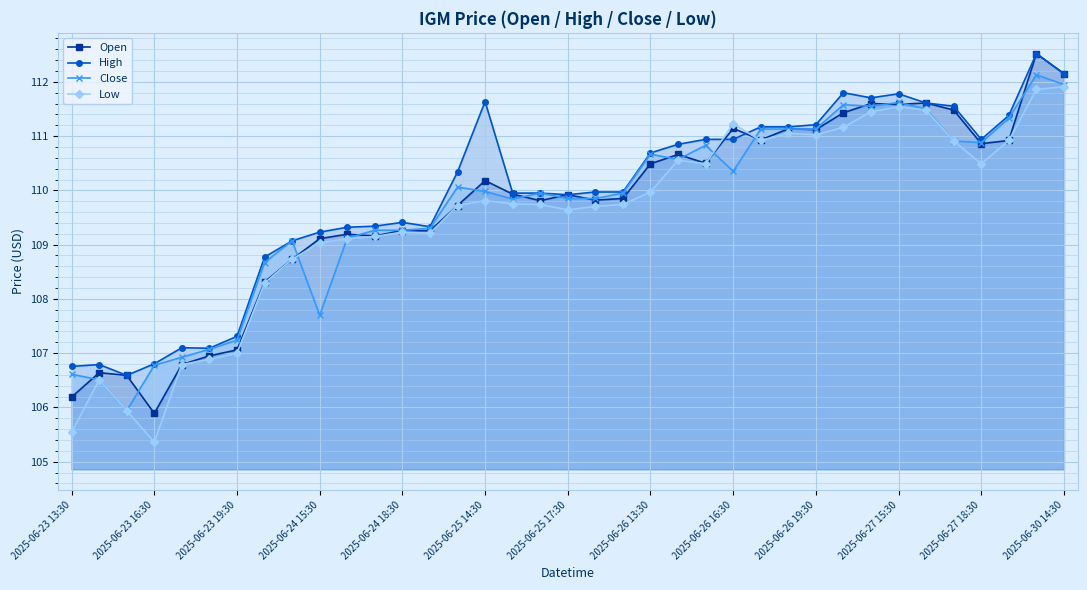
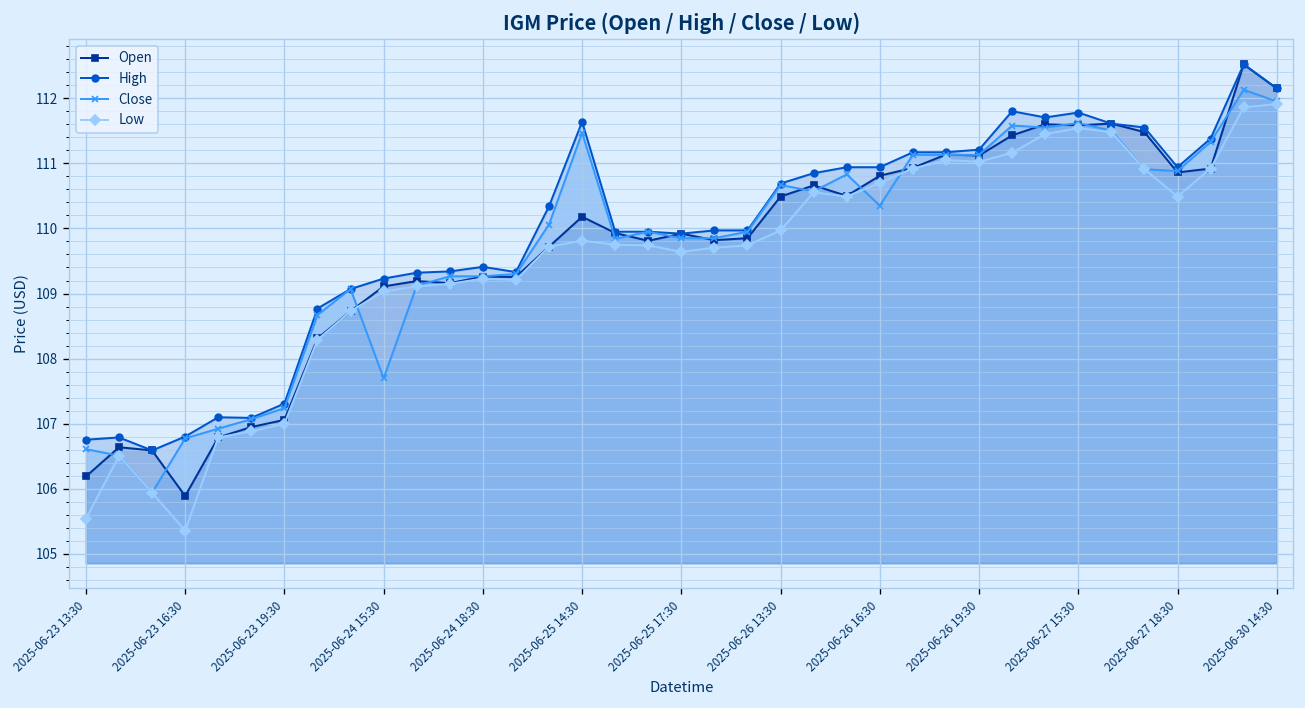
Close, 2025-06-25 14:30: 110.0 -> 111.5
Open, 2025-06-26 16:30: 111.1 -> 110.8
Low, 2025-06-26 16:30: 111.2 -> 110.7
